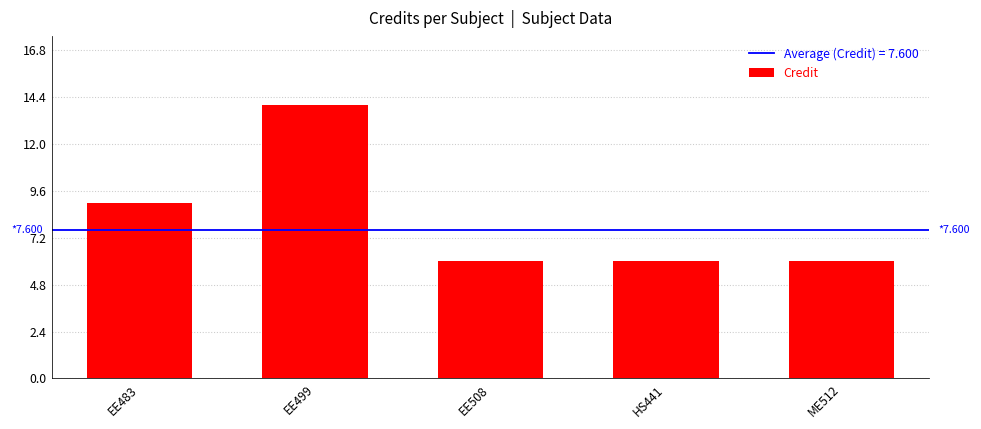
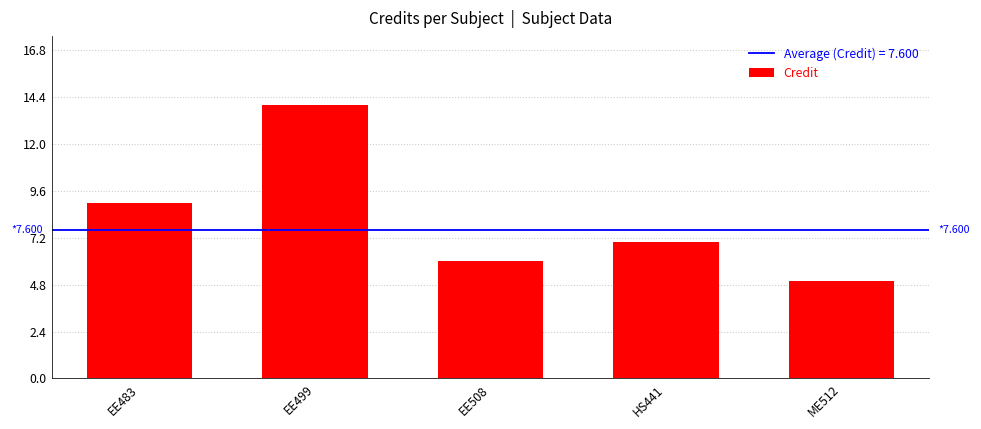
HS441: 6 -> 7
ME512: 6 -> 5
